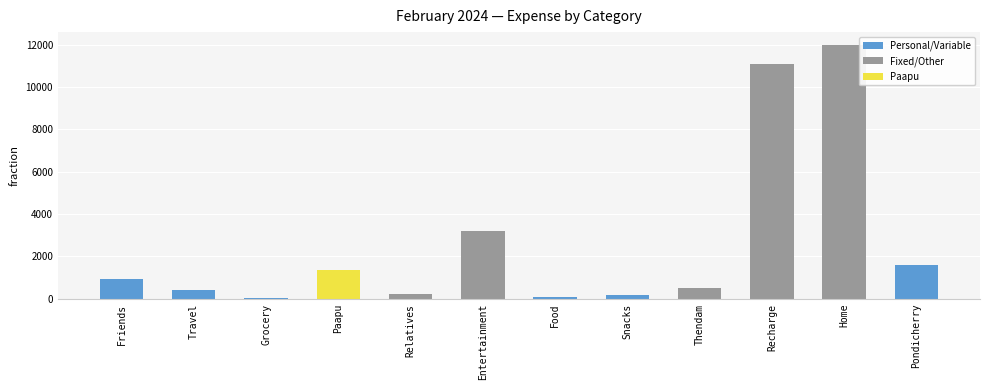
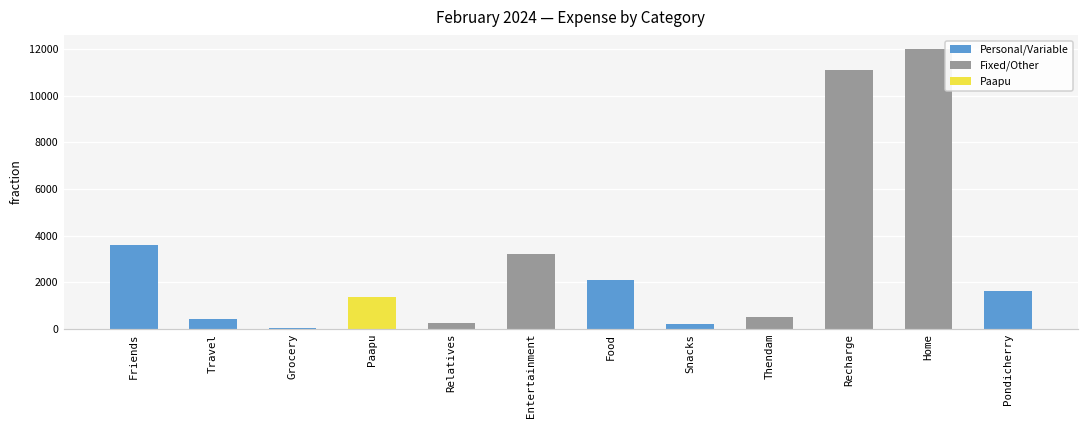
Friends: 1000 -> 3600
Food: 100 -> 2100
